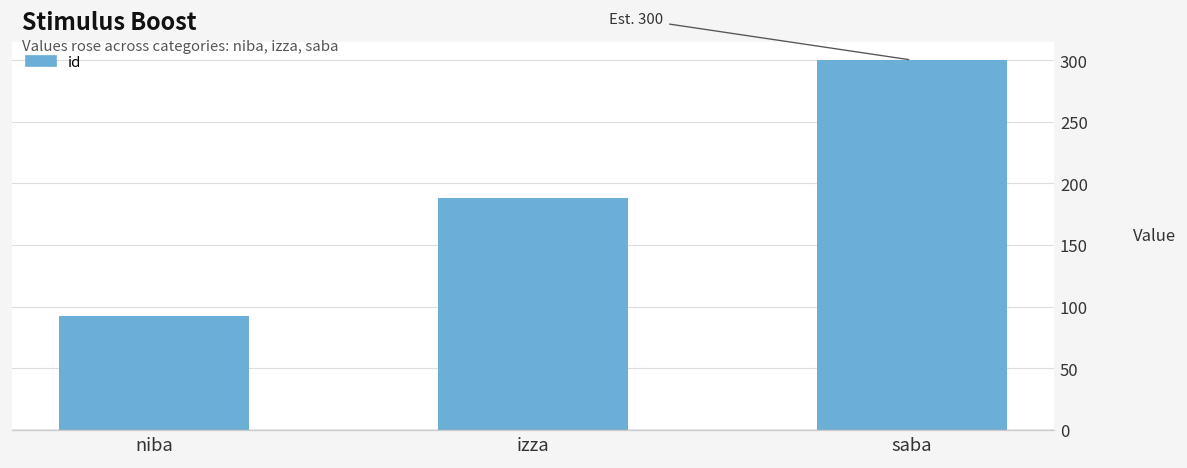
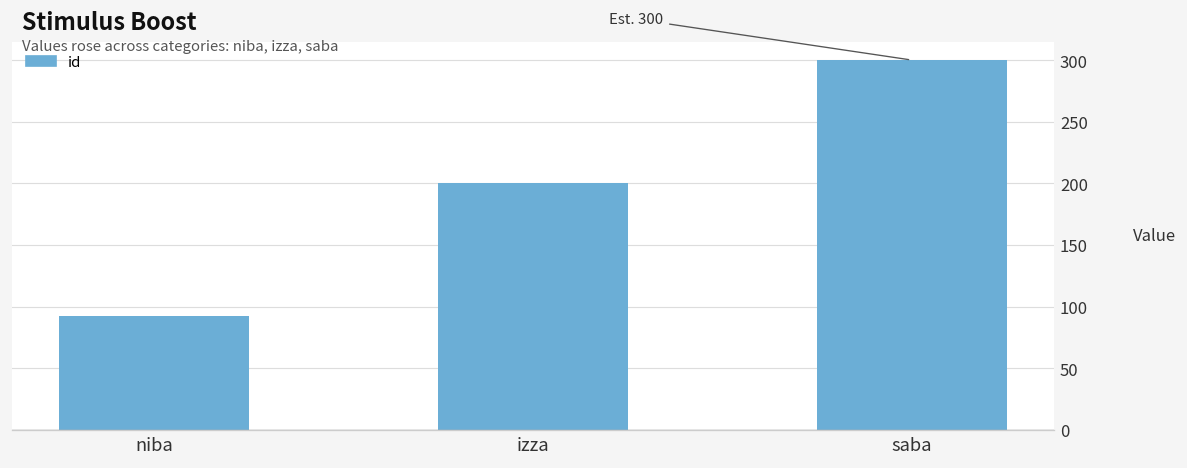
izza: 188 -> 200
